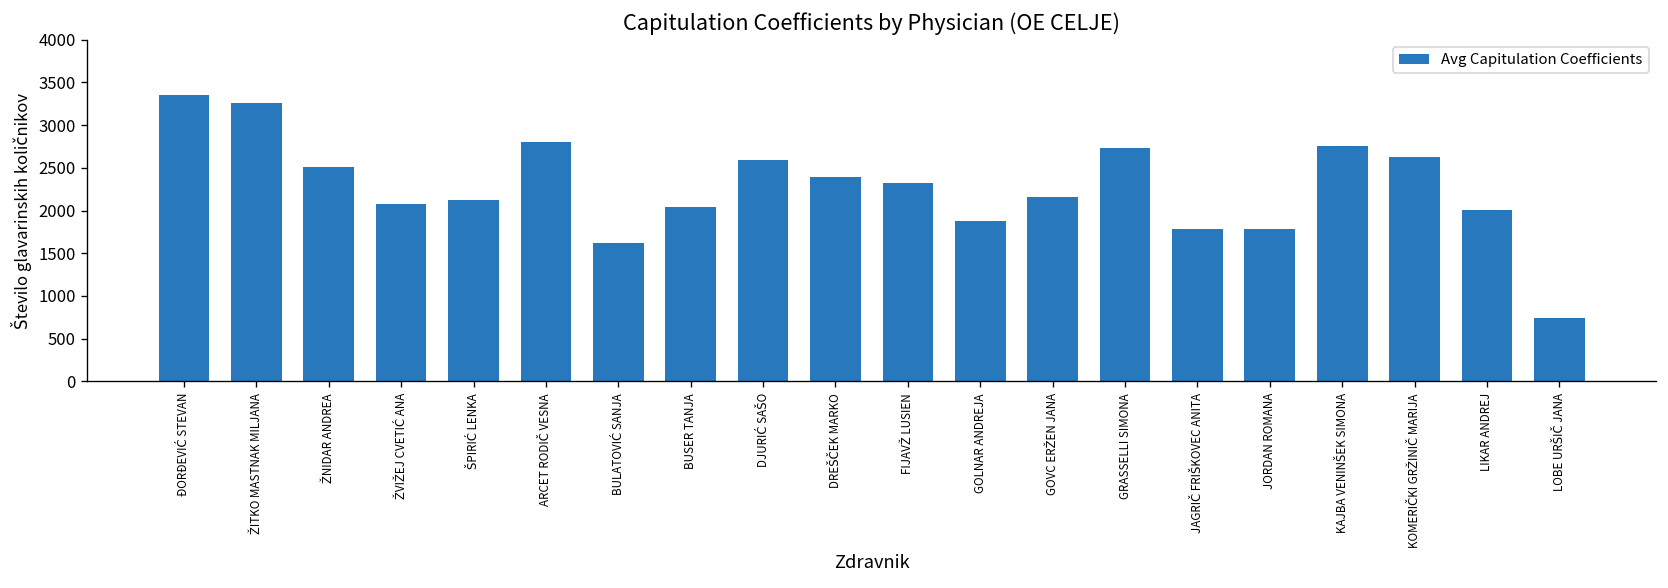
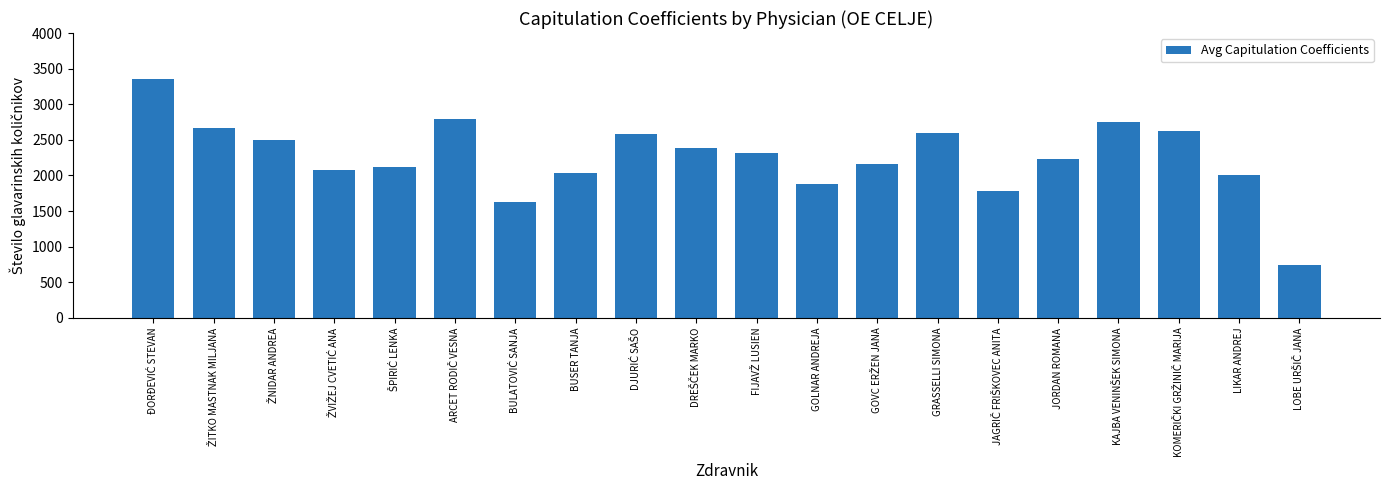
ŽITKO MASTNAK MILJANA: 3300 -> 2700
GRASSELLI SIMONA: 2700 -> 2600
JORDAN ROMANA: 1800 -> 2200
